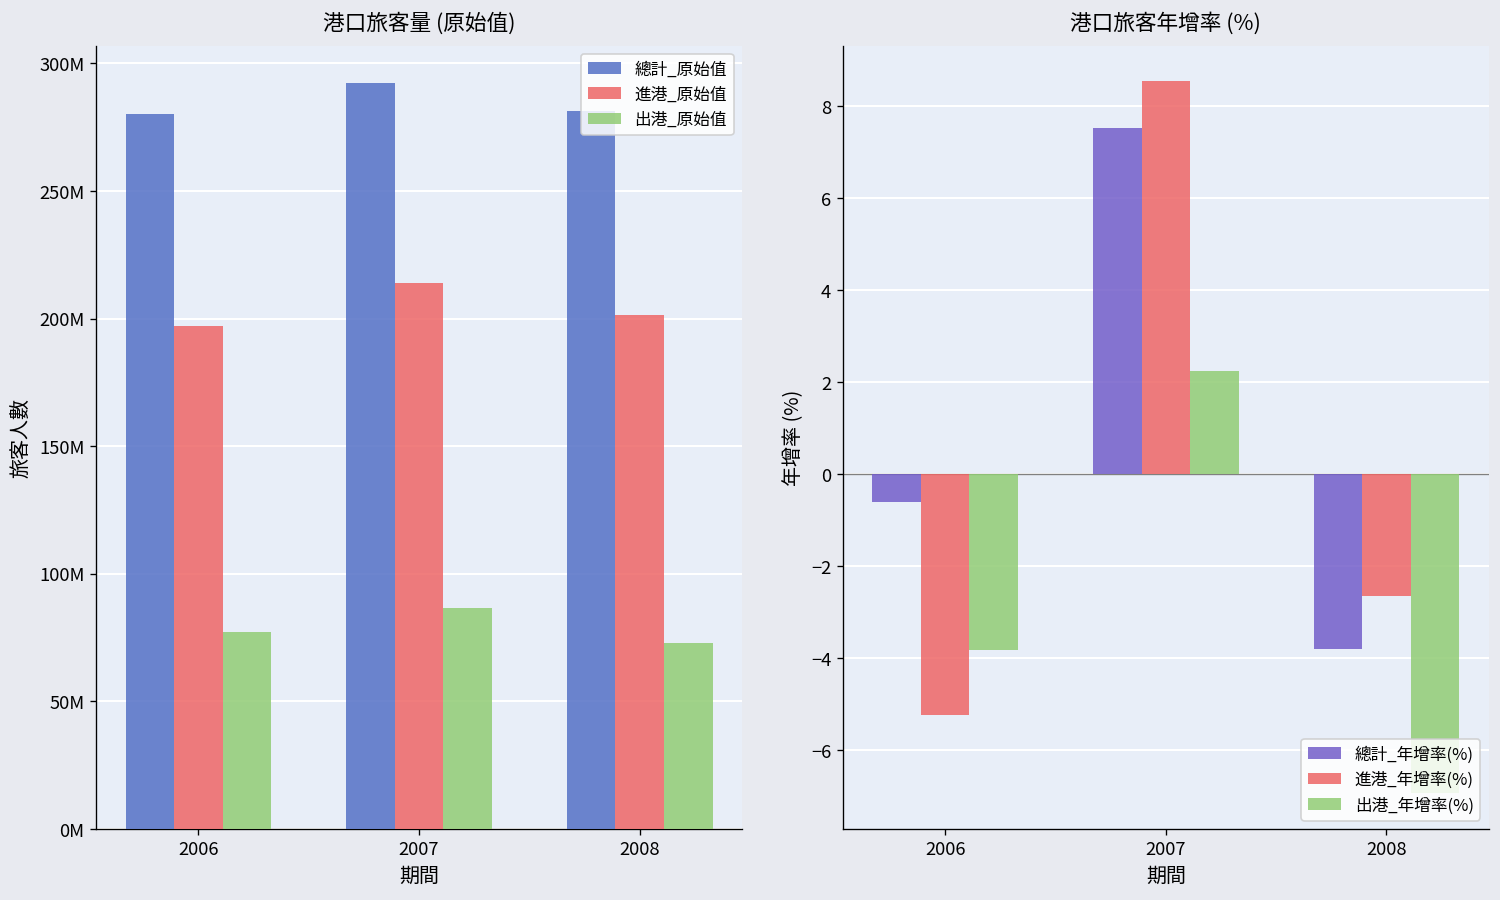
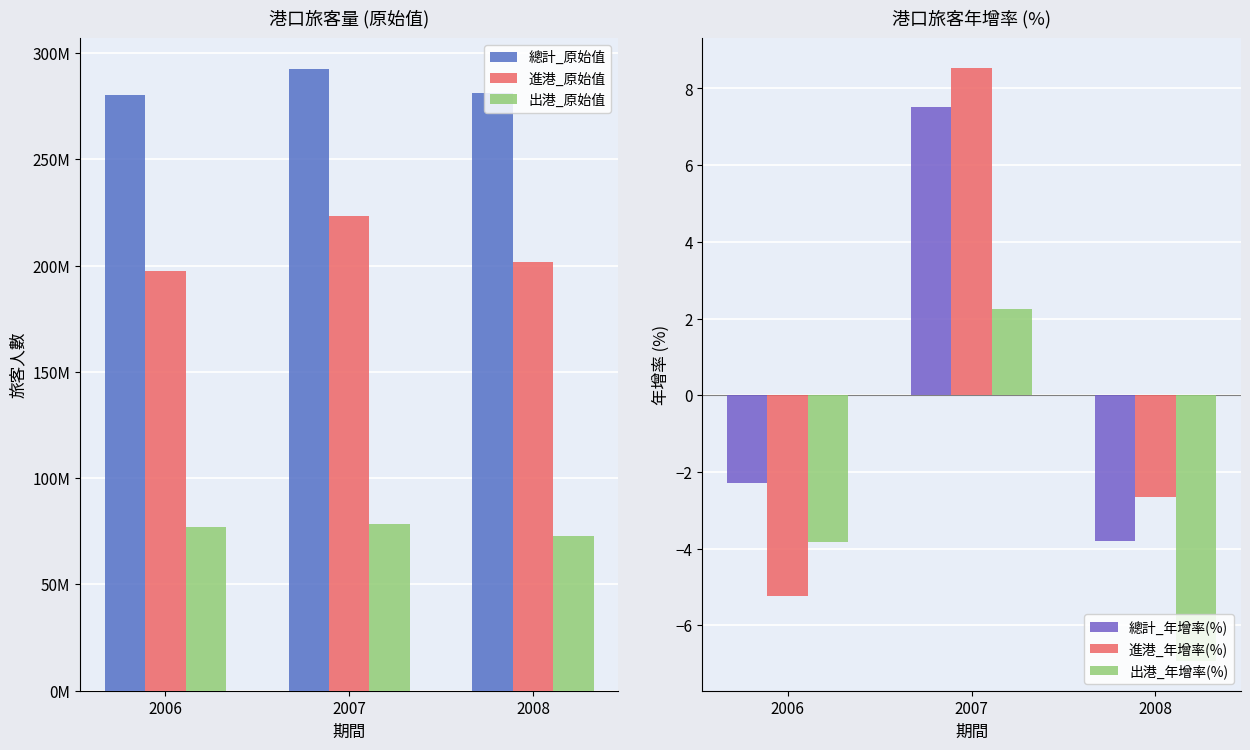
港口旅客量 (原始值), 進港_原始值, 2007: 214000000 -> 223000000
港口旅客量 (原始值), 出港_原始值, 2007: 86000000 -> 78000000
港口旅客年增率 (%), 總計_年增率(%), 2006: -0.6 -> -2.3
